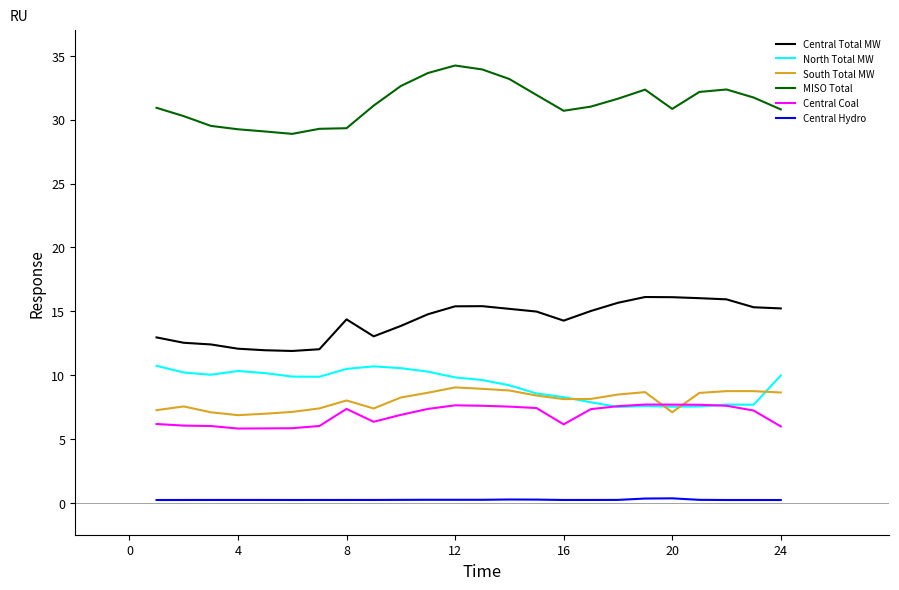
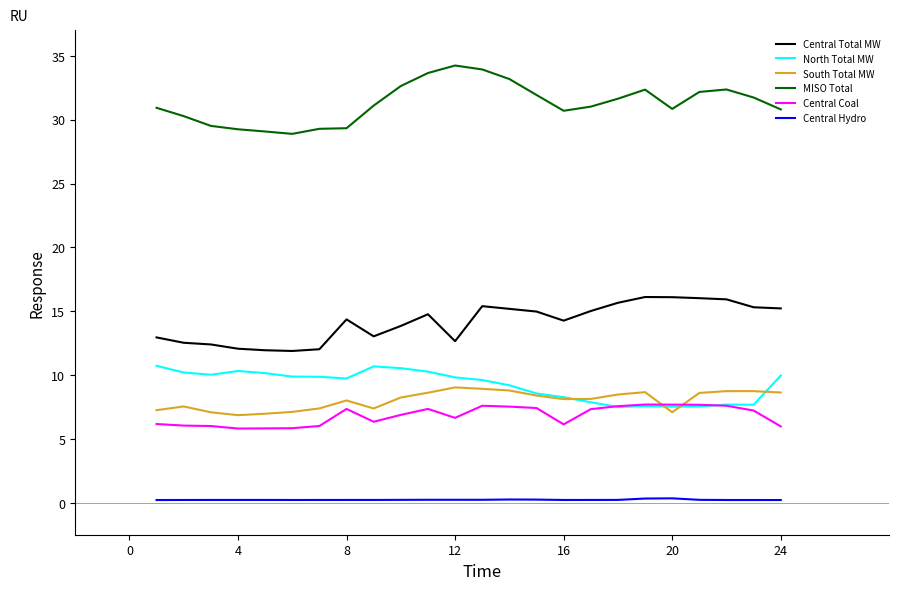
North Total MW, 8: 10.5 -> 9.7
Central Total MW, 12: 15.4 -> 12.7
Central Coal, 12: 7.6 -> 6.6
